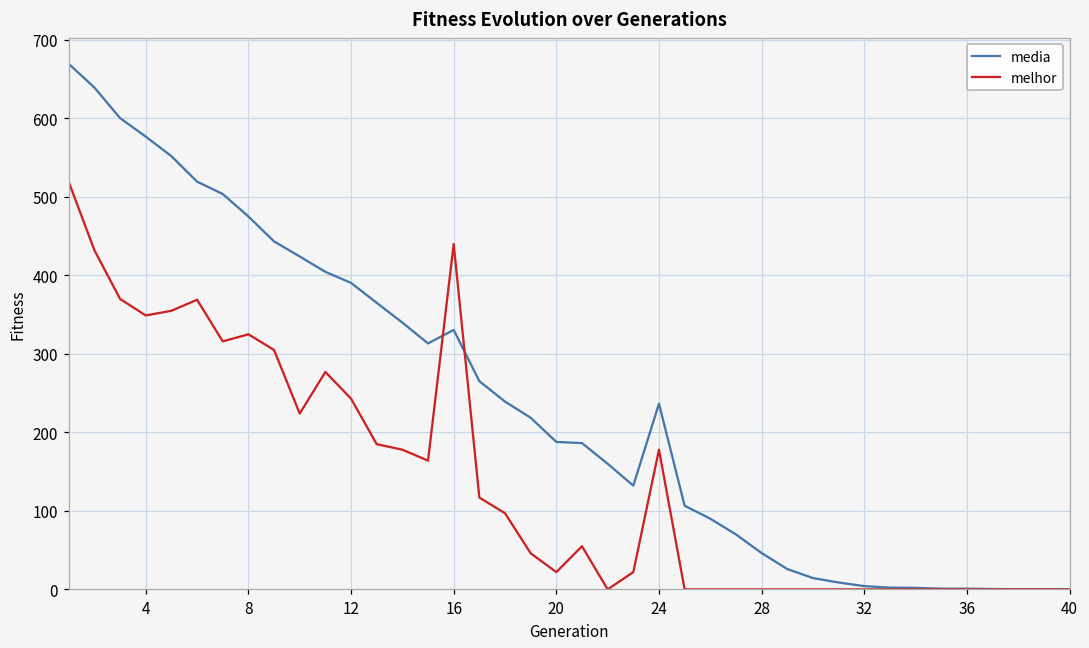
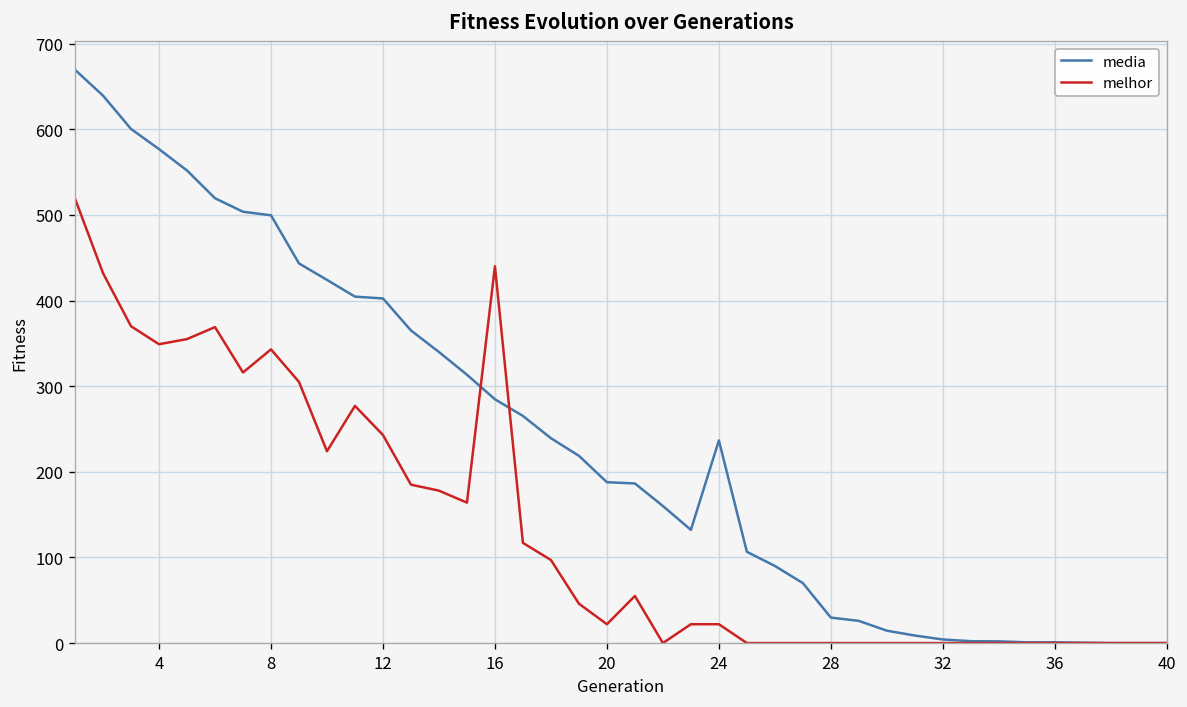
media, 8: 480 -> 500
melhor, 8: 330 -> 340
media, 12: 390 -> 400
media, 16: 330 -> 280
melhor, 24: 180 -> 20
media, 28: 50 -> 30
